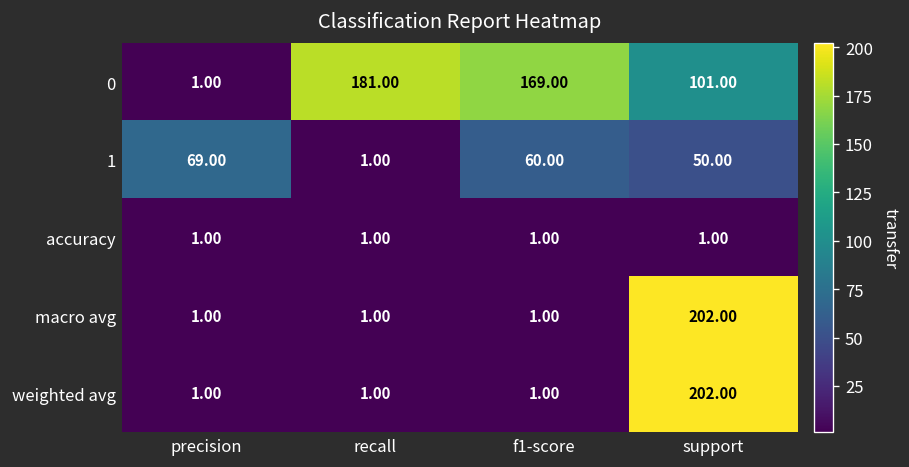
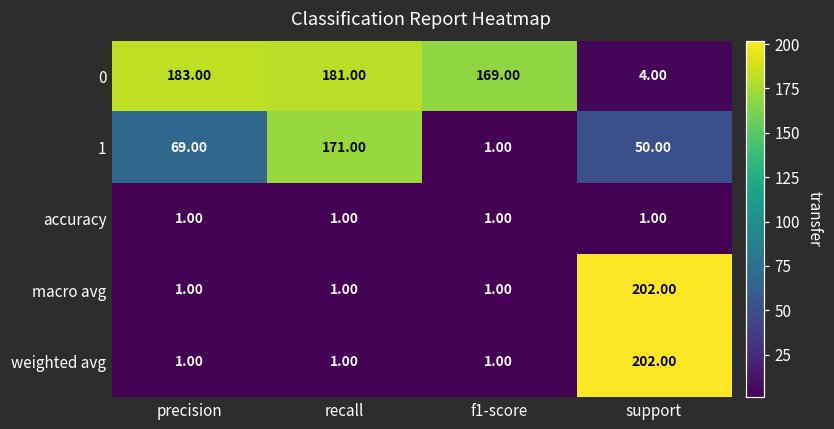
0, precision: 1.00 -> 183.00
0, support: 101.00 -> 4.00
1, recall: 1.00 -> 171.00
1, f1-score: 60.00 -> 1.00
